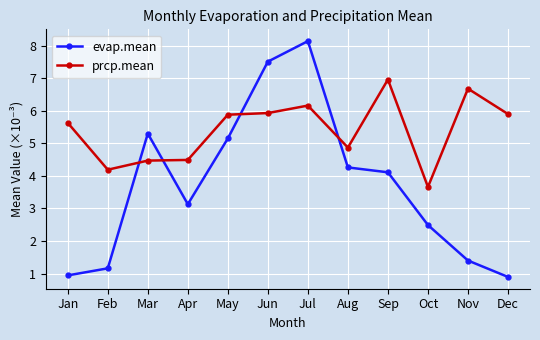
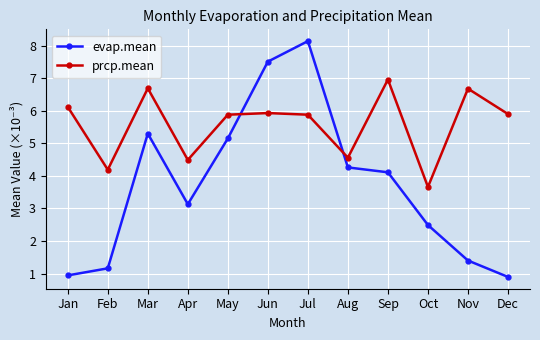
prcp.mean, Jan: 5.6 -> 6.1
prcp.mean, Mar: 4.5 -> 6.7
prcp.mean, Jul: 6.2 -> 5.9
prcp.mean, Aug: 4.9 -> 4.6
